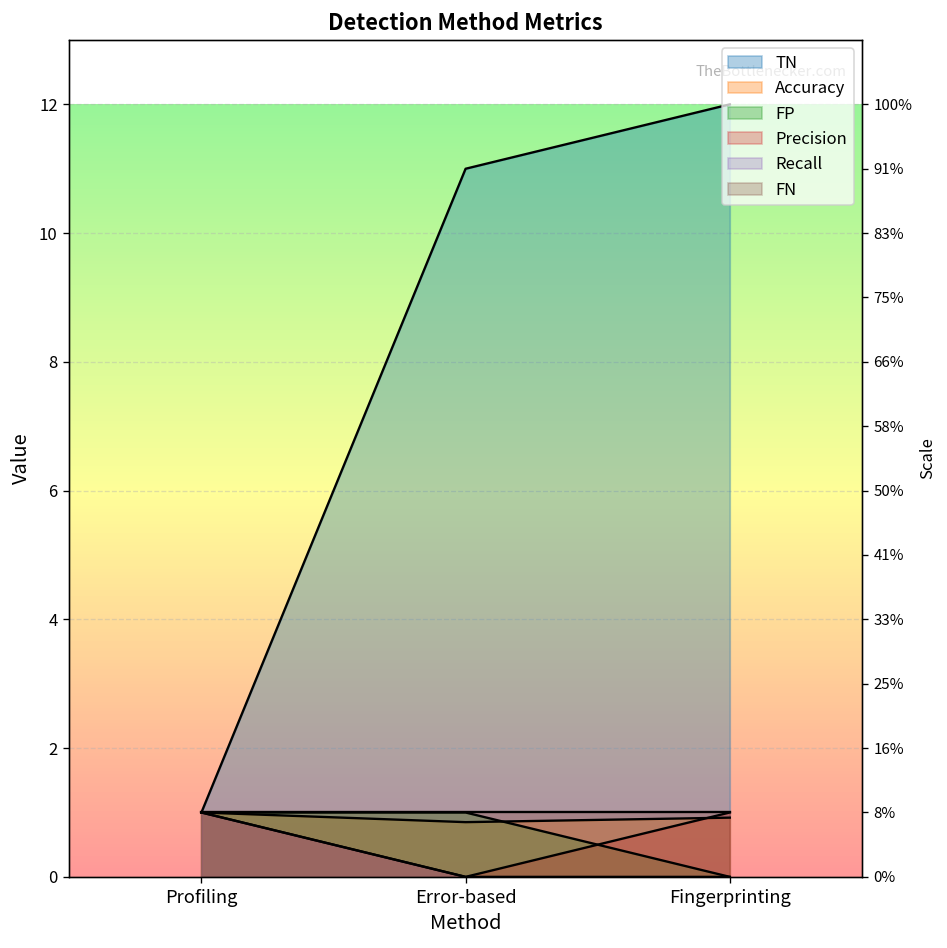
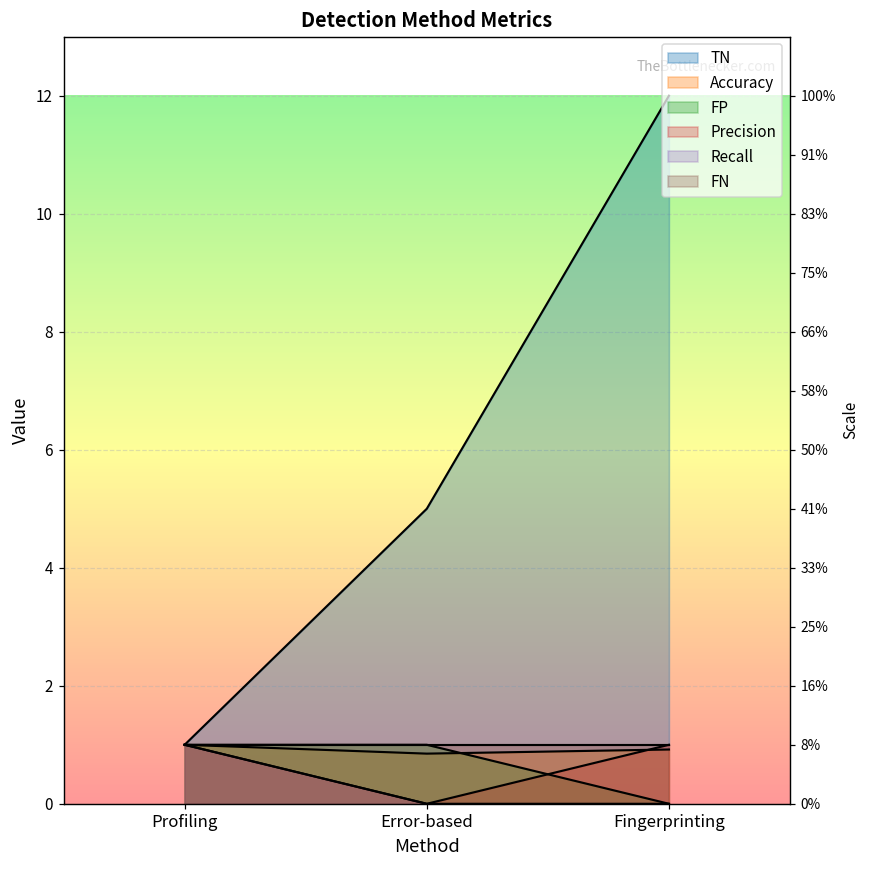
TN, Error-based: 11 -> 5
